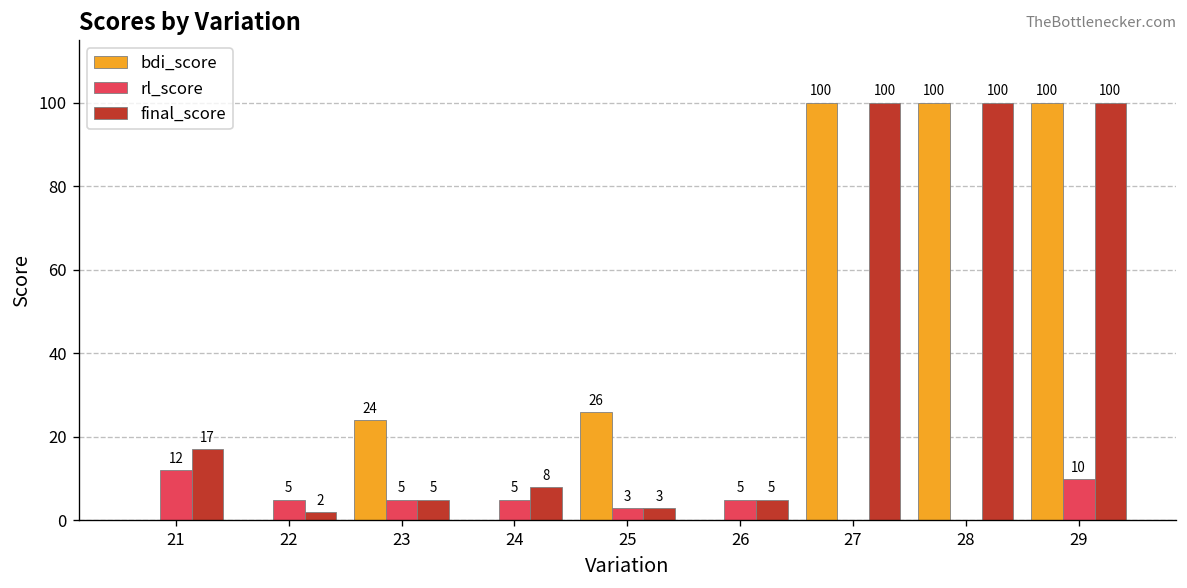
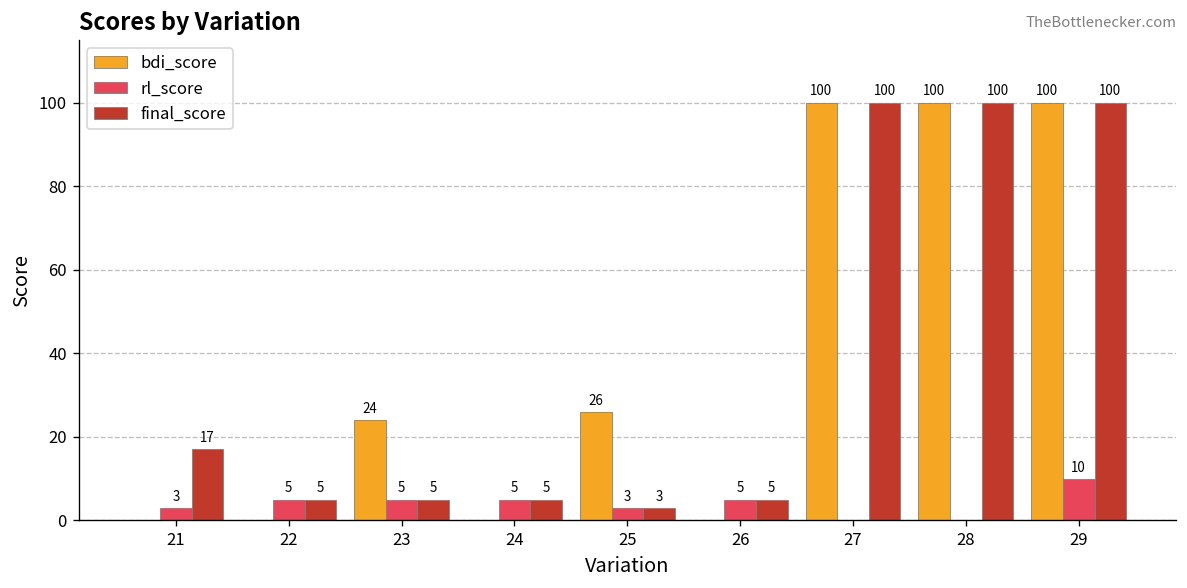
rl_score, 21: 12 -> 3
final_score, 22: 2 -> 5
final_score, 24: 8 -> 5
